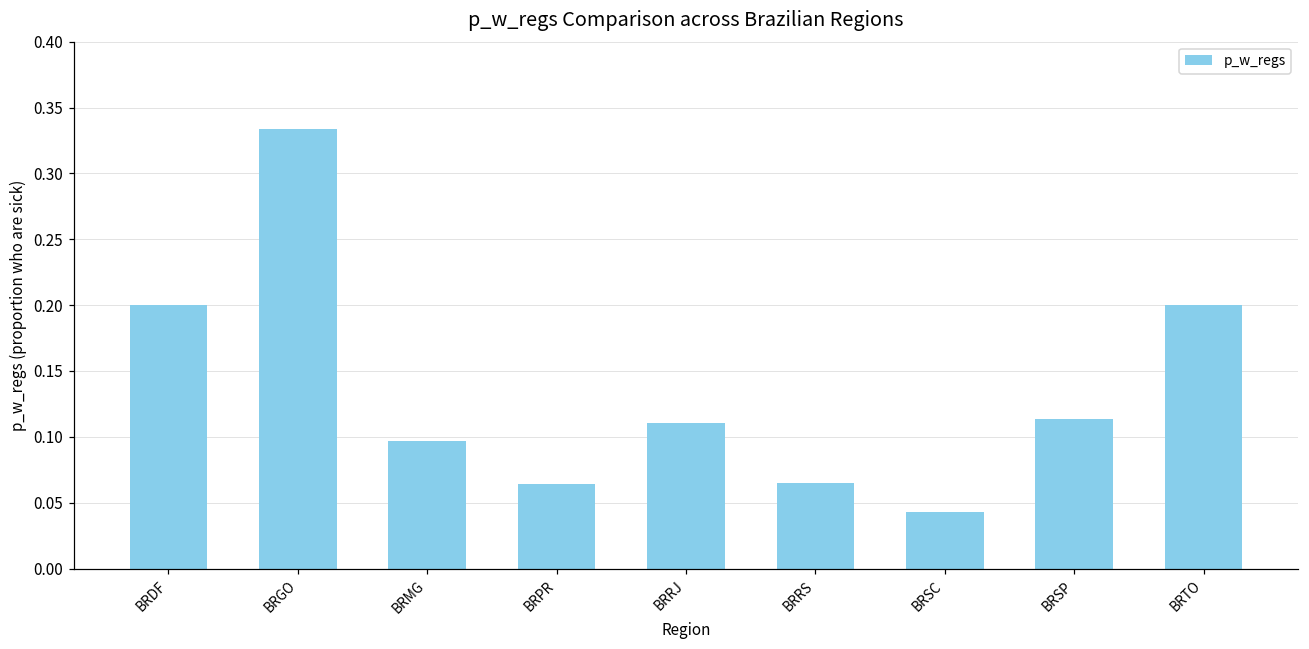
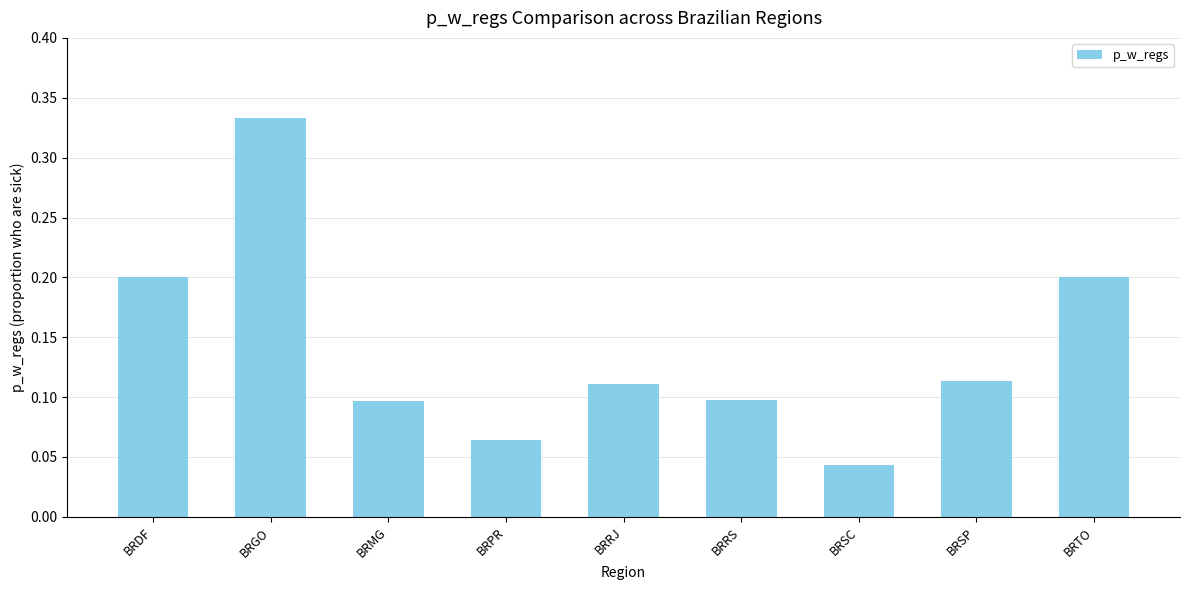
BRRS: 0.065 -> 0.098
